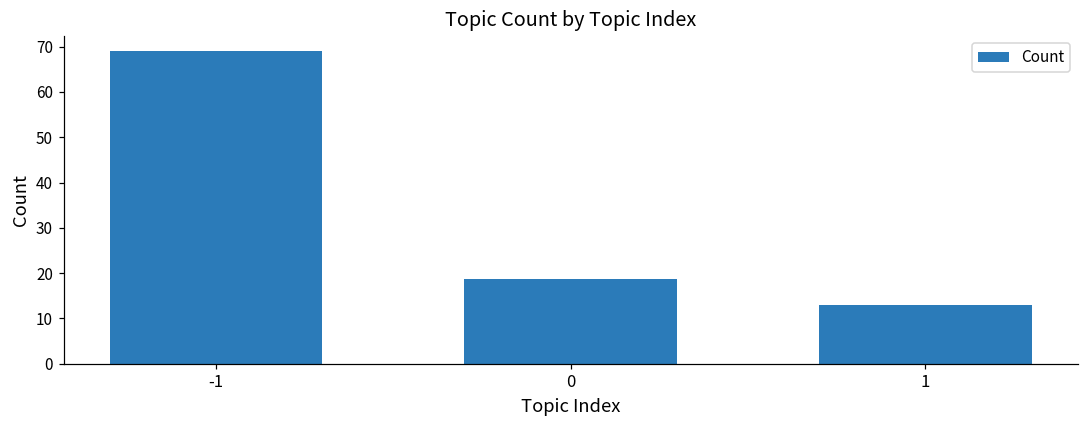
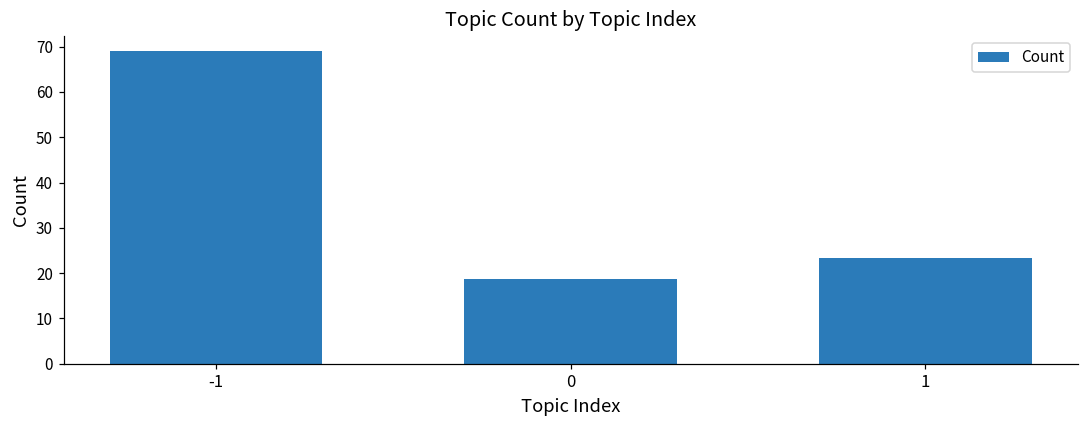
1: 13 -> 23
